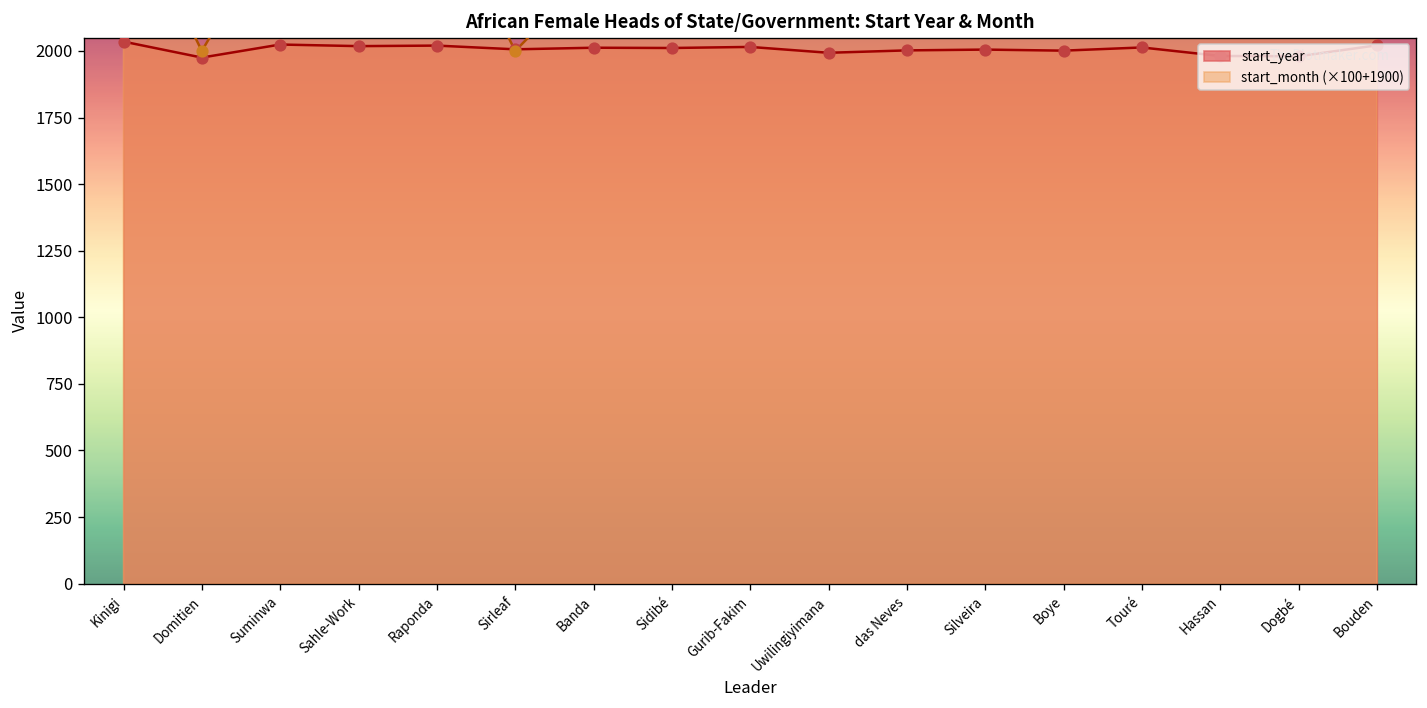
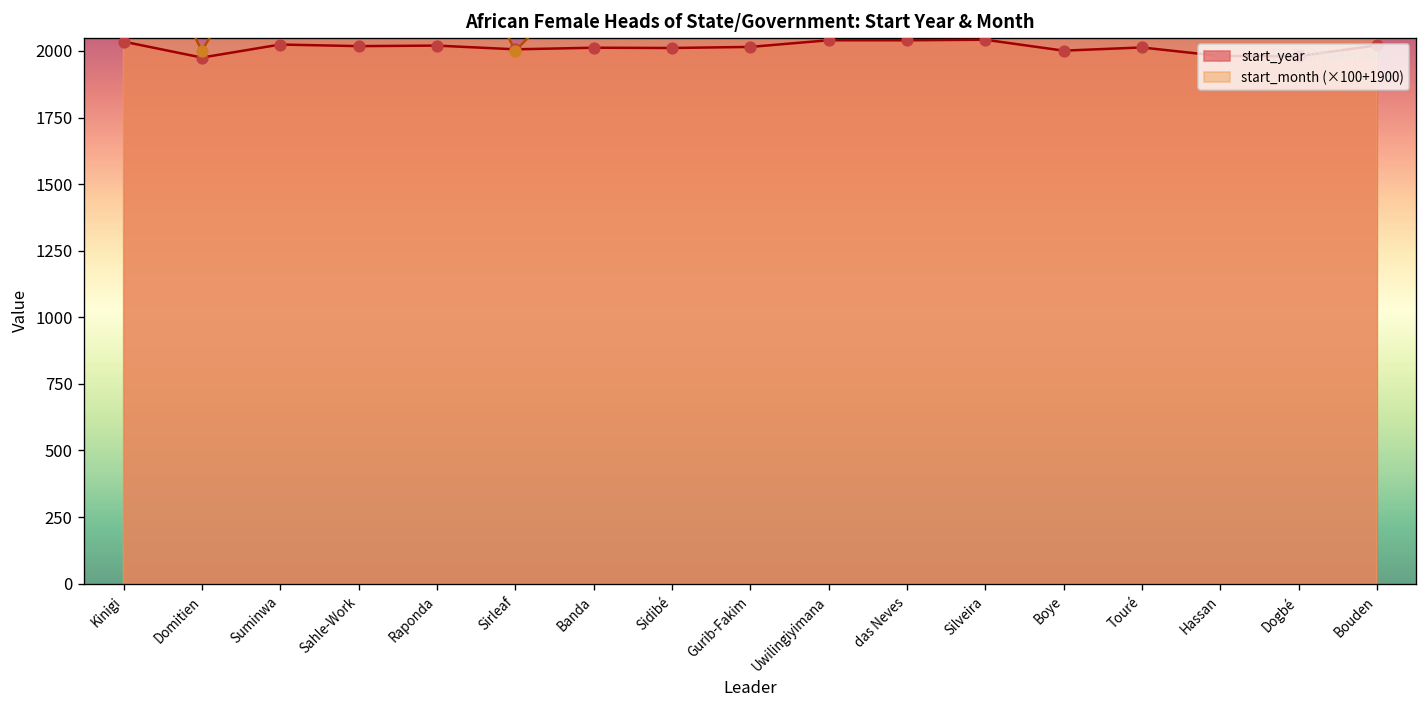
start_year, Uwilingiyimana: 1990 -> 2040
start_year, das Neves: 2000 -> 2040
start_year, Silveira: 2010 -> 2040
